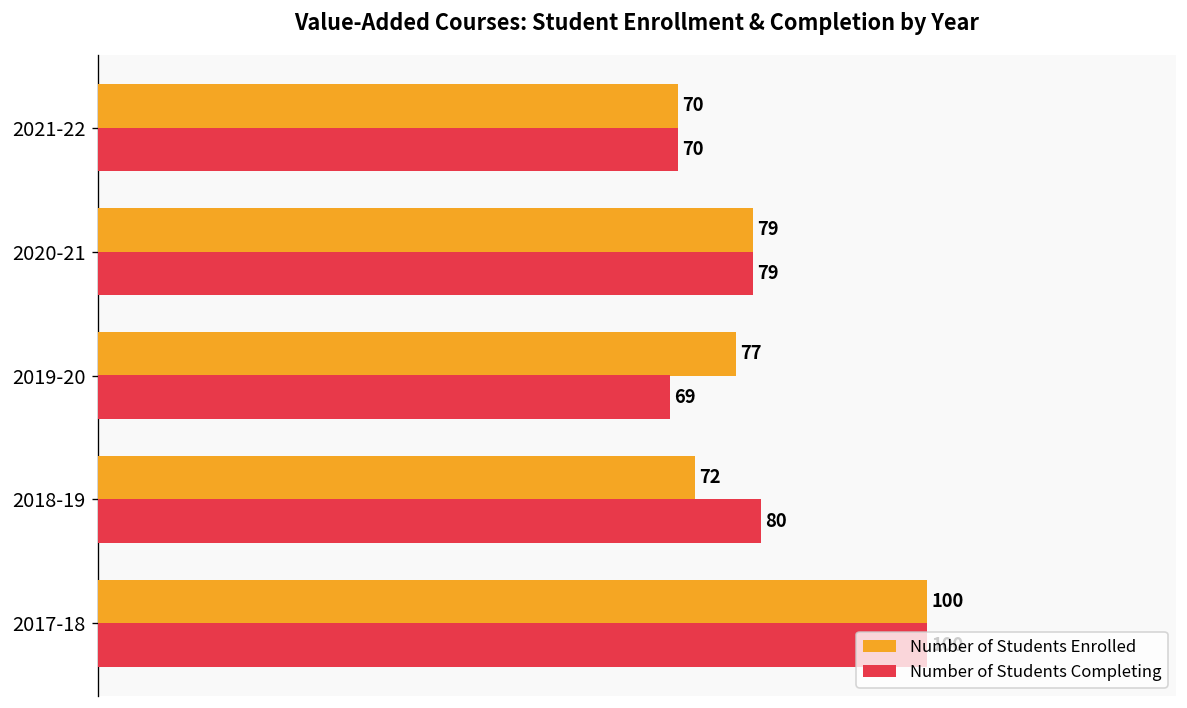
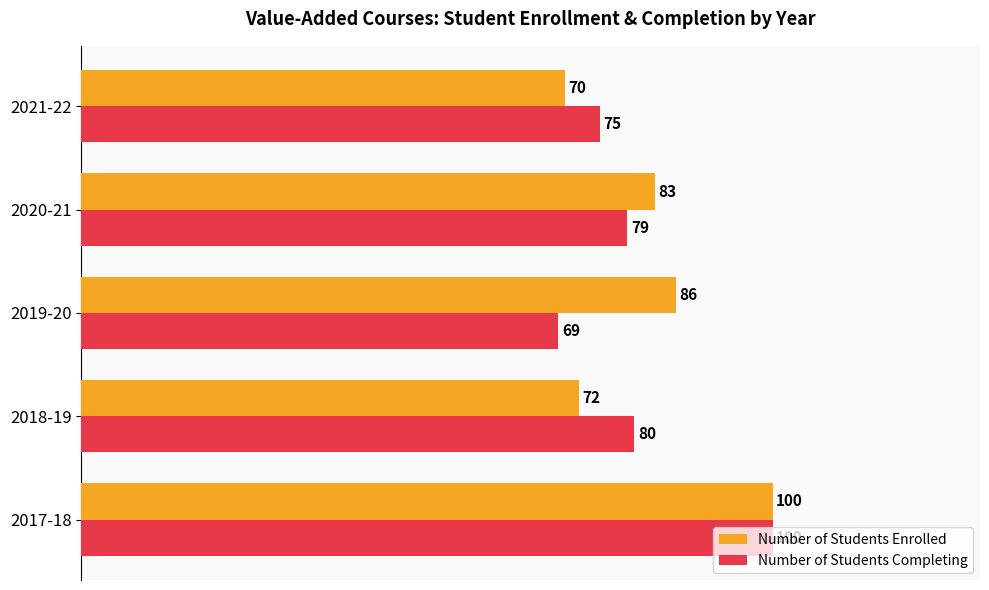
Number of Students Completing, 2021-22: 70 -> 75
Number of Students Enrolled, 2020-21: 79 -> 83
Number of Students Enrolled, 2019-20: 77 -> 86
